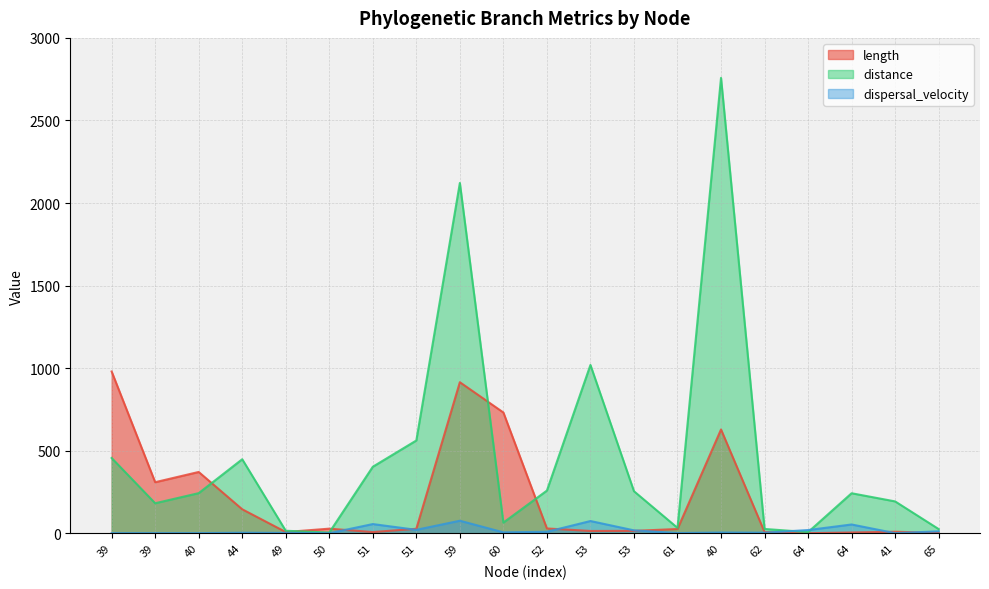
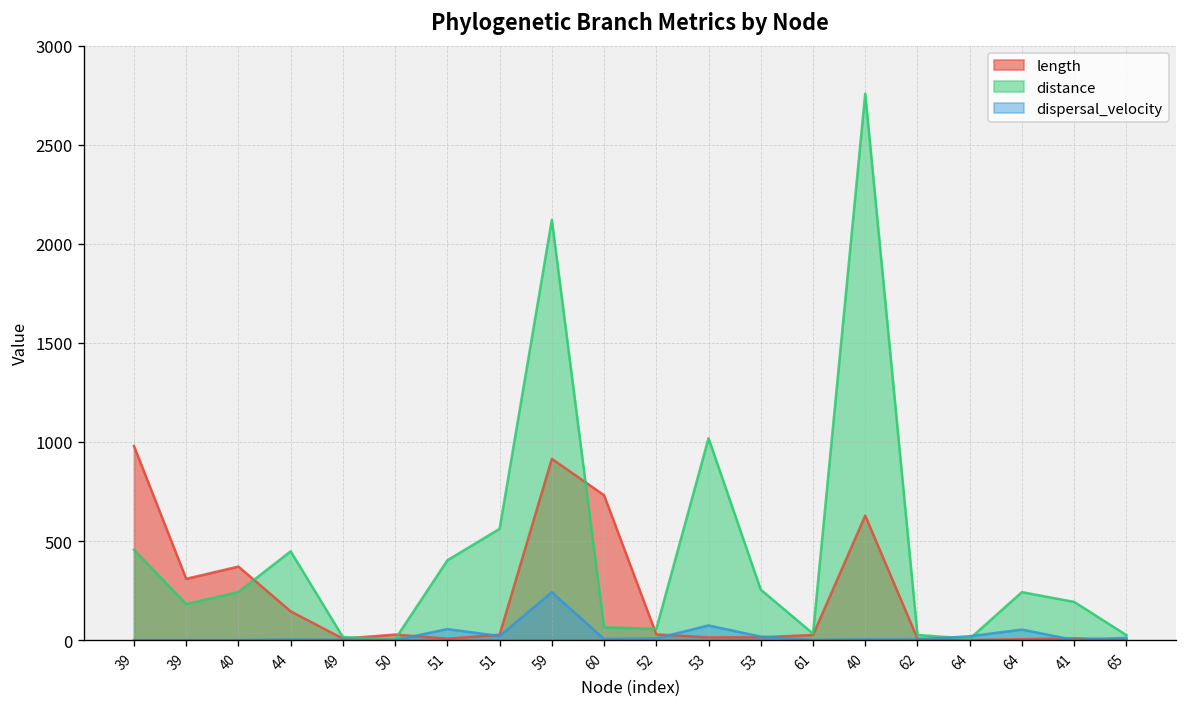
dispersal_velocity, 59: 80 -> 240
distance, 52: 260 -> 60
